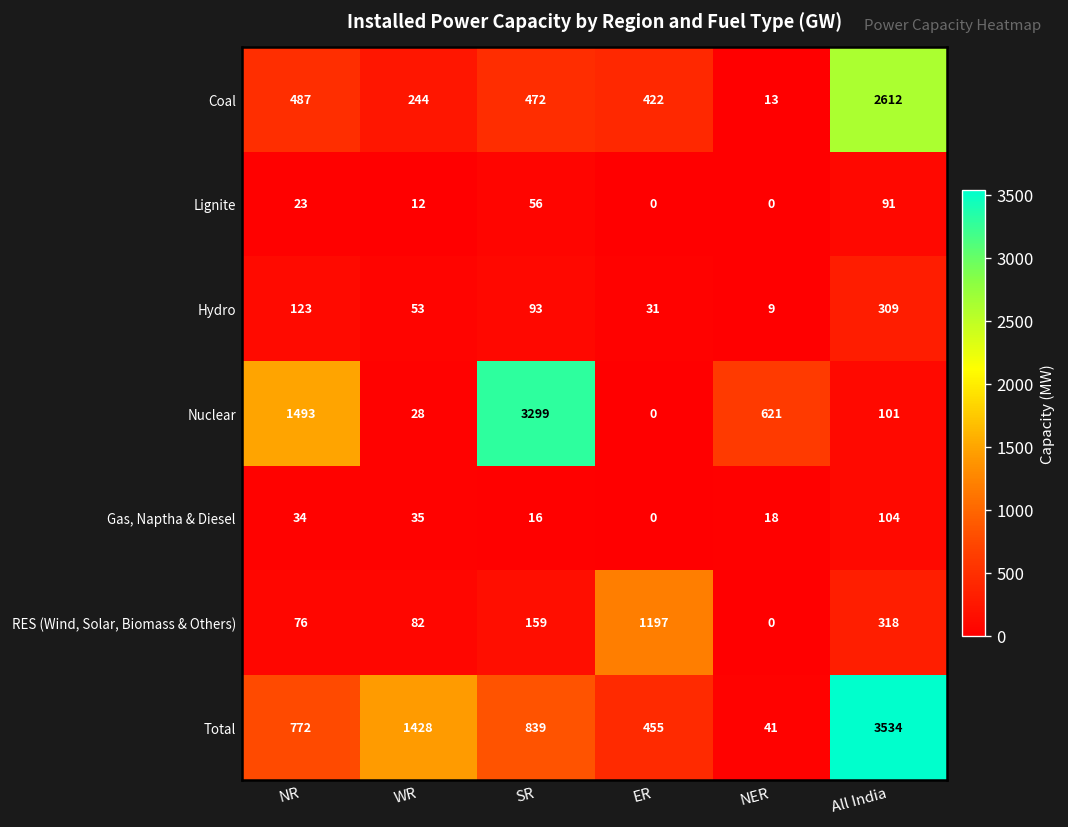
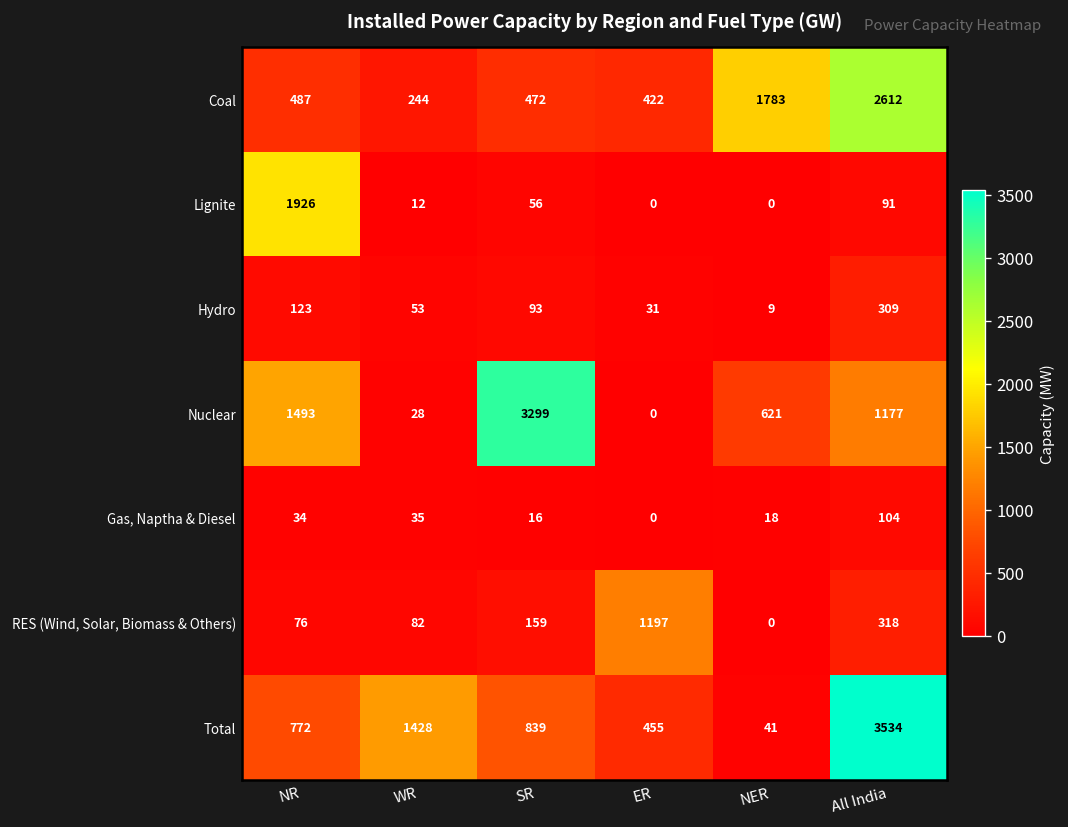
Coal, NER: 13 -> 1783
Lignite, NR: 23 -> 1926
Nuclear, All India: 101 -> 1177
